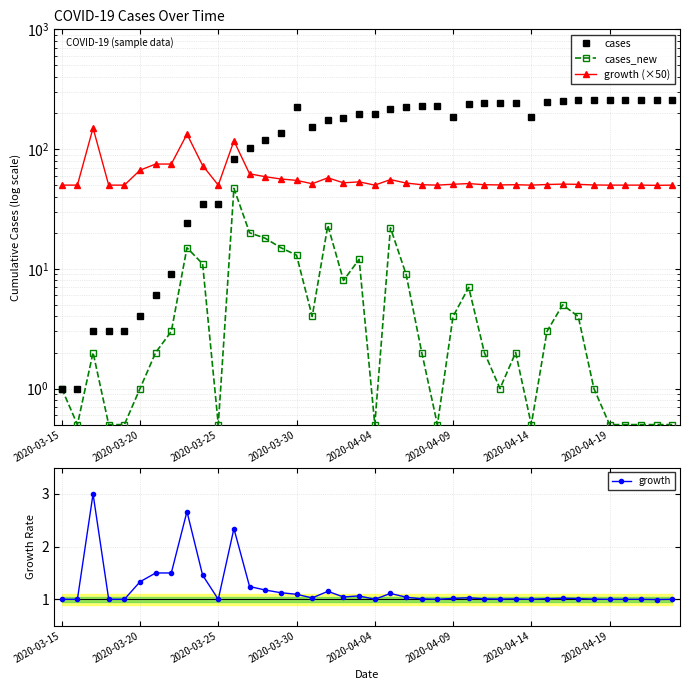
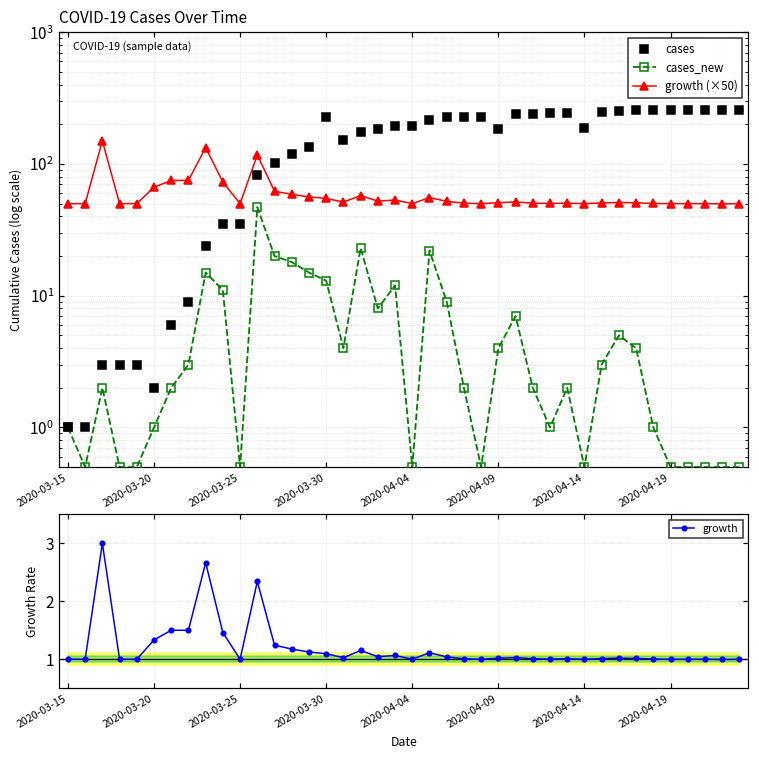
COVID-19 Cases Over Time, cases, 2020-03-20: 4 -> 2
